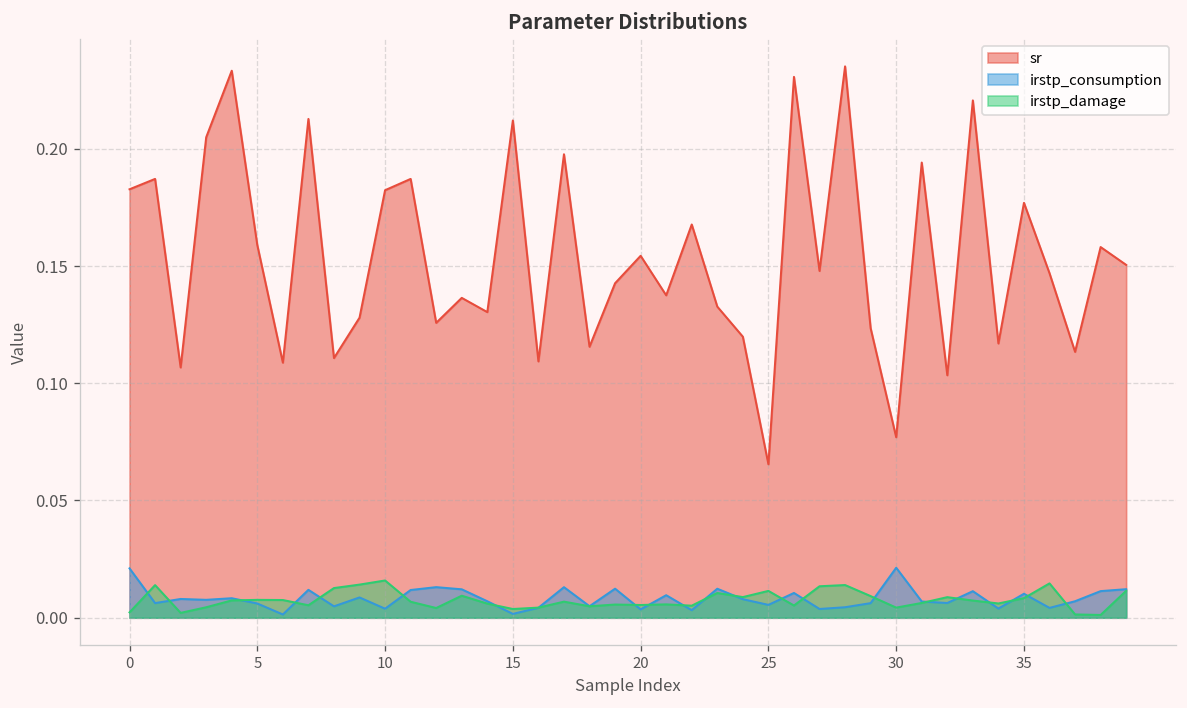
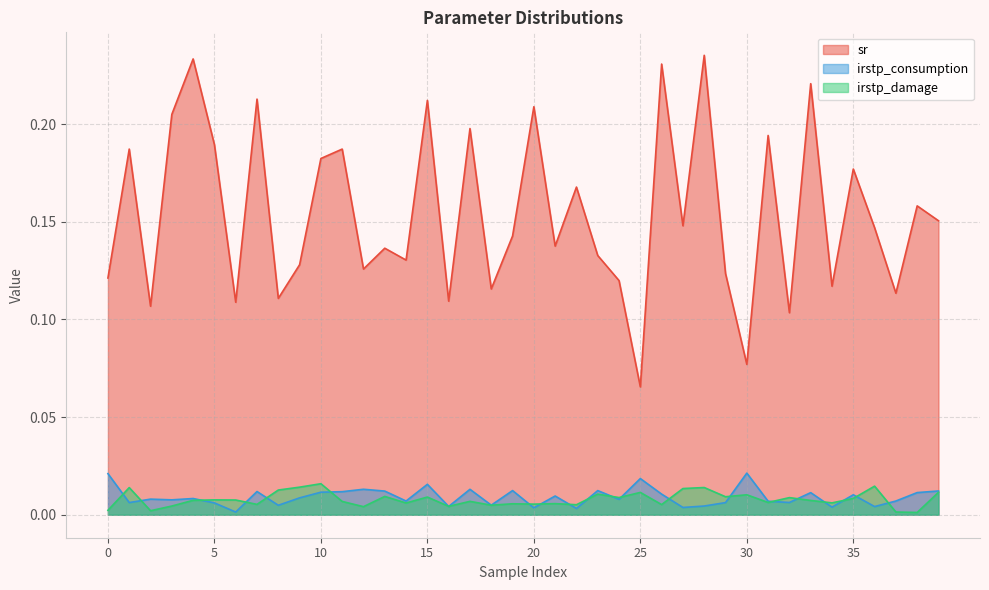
sr, 0: 0.183 -> 0.121
sr, 5: 0.159 -> 0.189
irstp_consumption, 10: 0.004 -> 0.012
irstp_consumption, 15: 0.002 -> 0.016
irstp_damage, 15: 0.004 -> 0.009
sr, 20: 0.154 -> 0.209
irstp_consumption, 25: 0.005 -> 0.019
irstp_damage, 30: 0.004 -> 0.010
